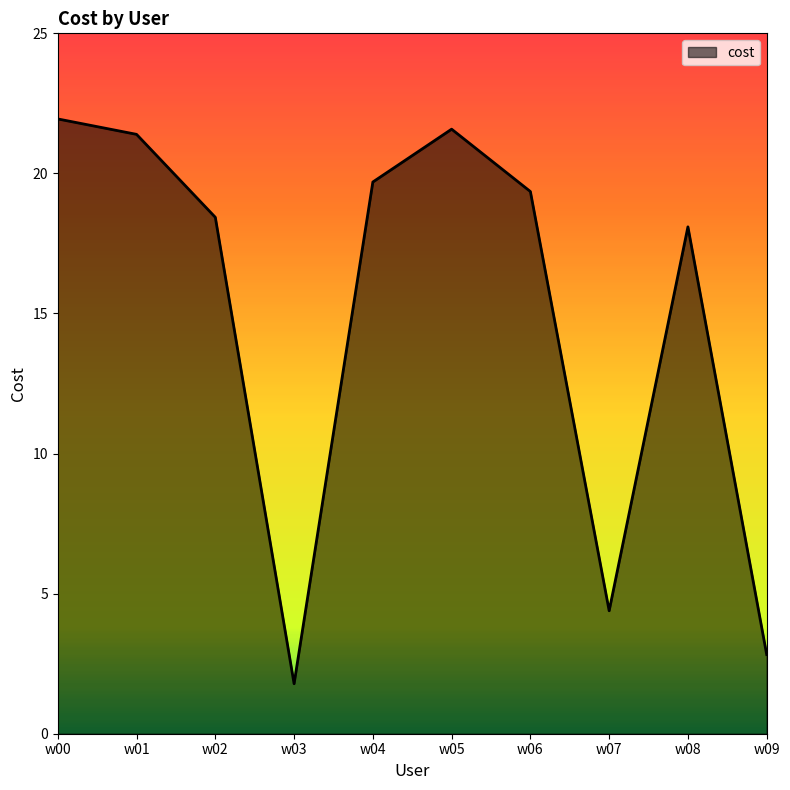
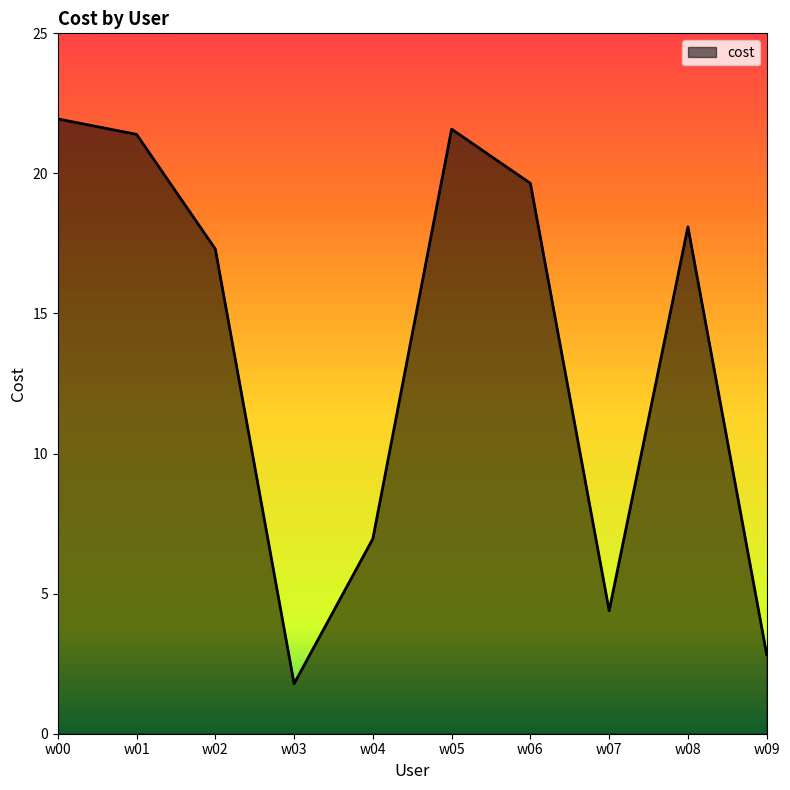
w02: 18.4 -> 17.3
w04: 19.7 -> 7.0
w06: 19.4 -> 19.6
